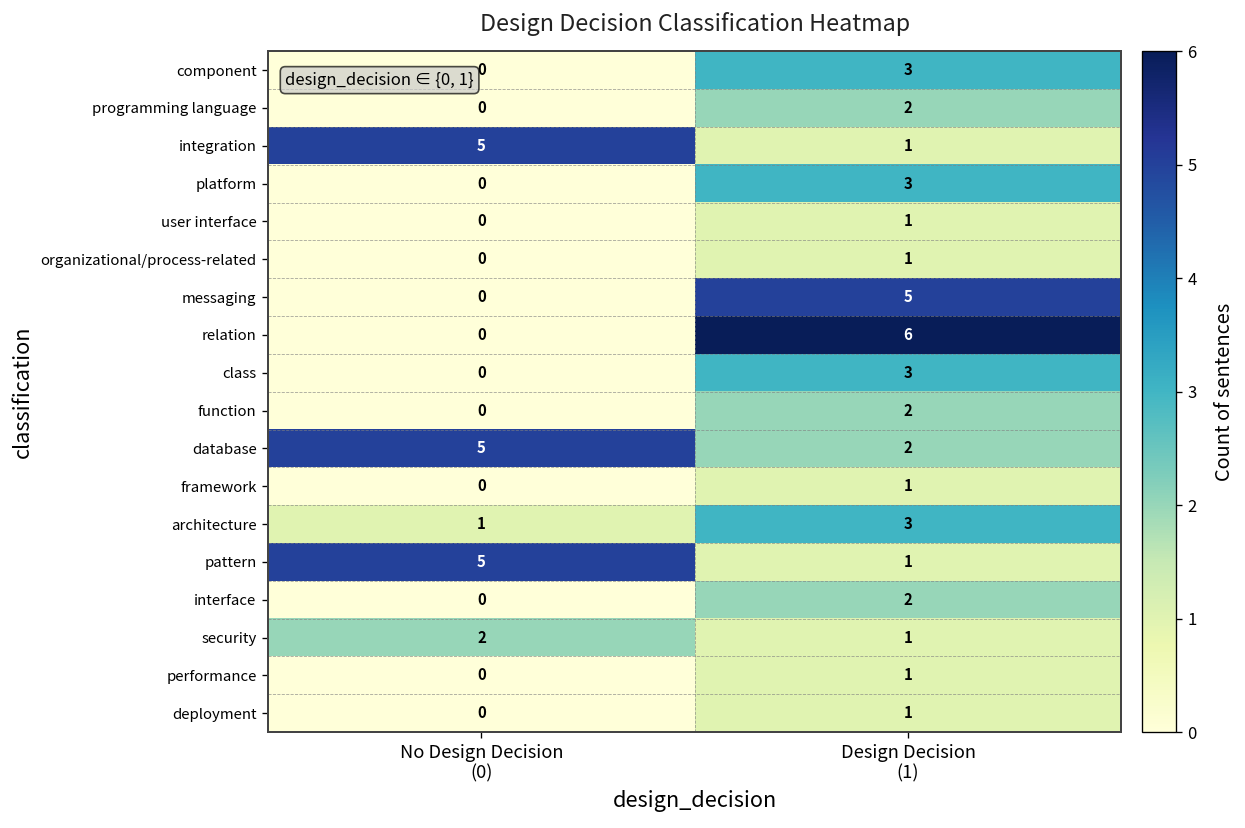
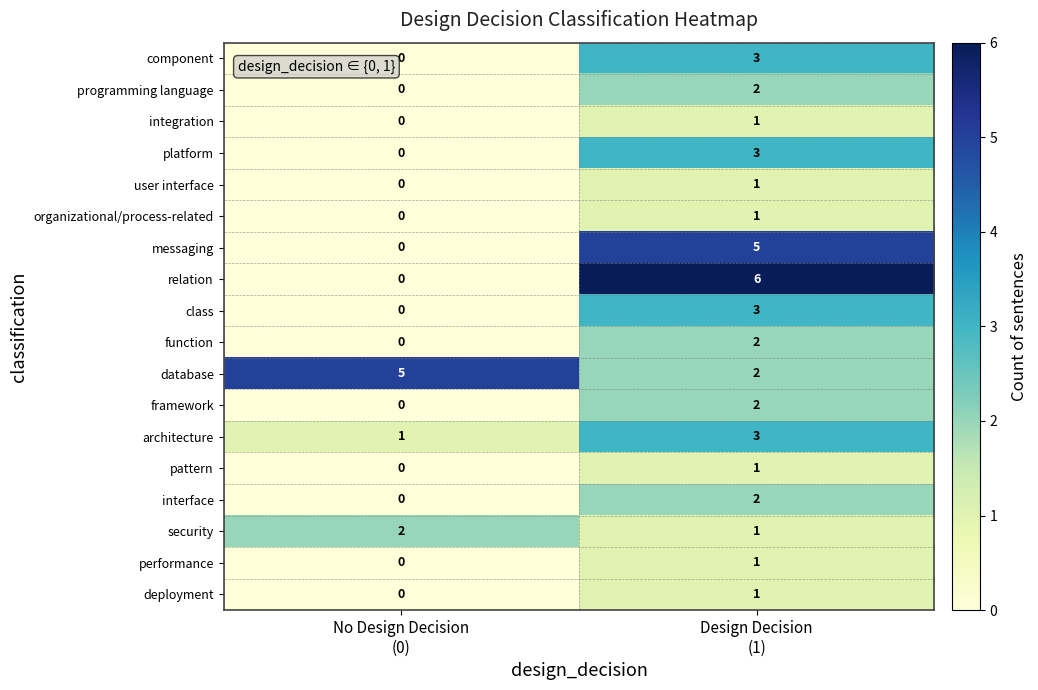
integration, No Design Decision (0): 5 -> 0
framework, Design Decision (1): 1 -> 2
pattern, No Design Decision (0): 5 -> 0
